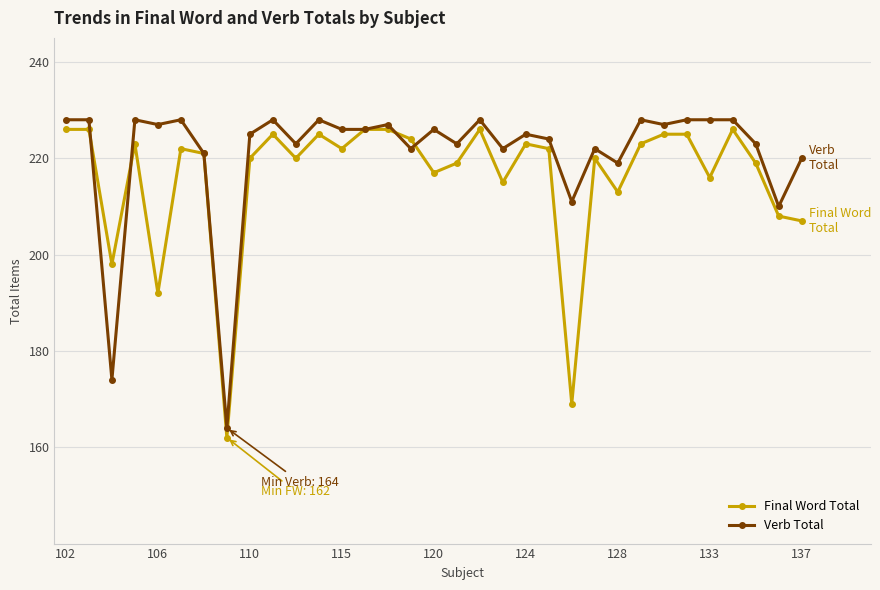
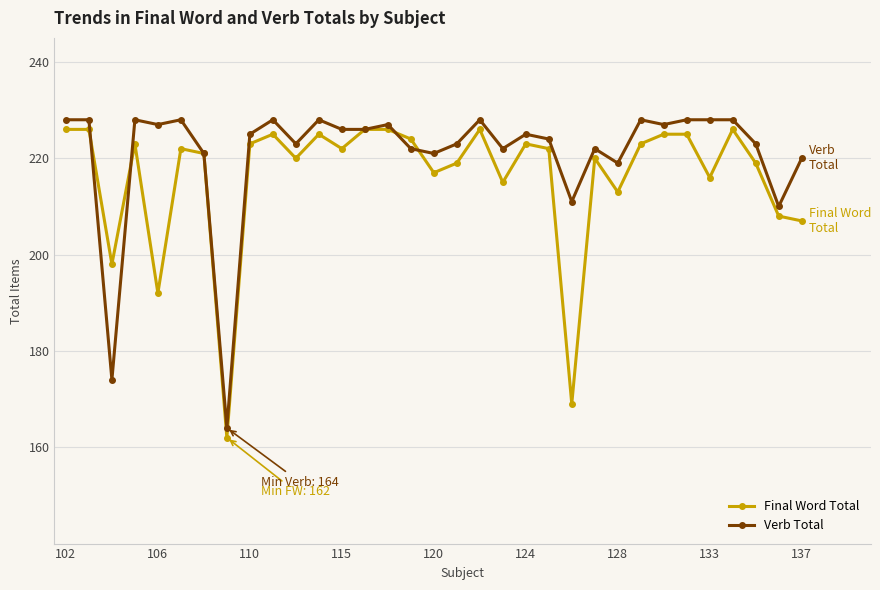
Final Word Total, 110: 220 -> 223
Verb Total, 120: 226 -> 221
